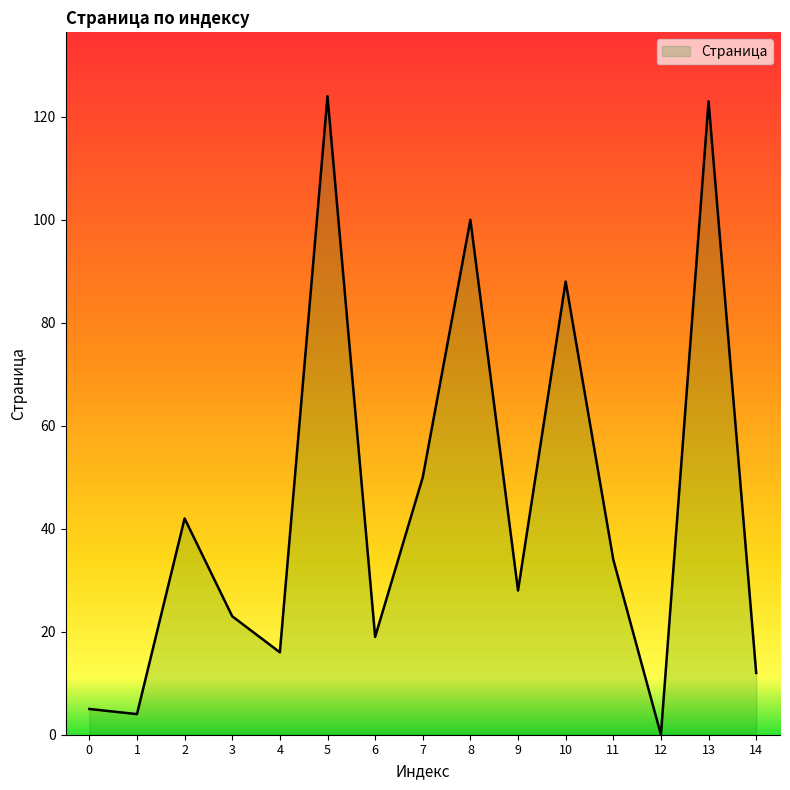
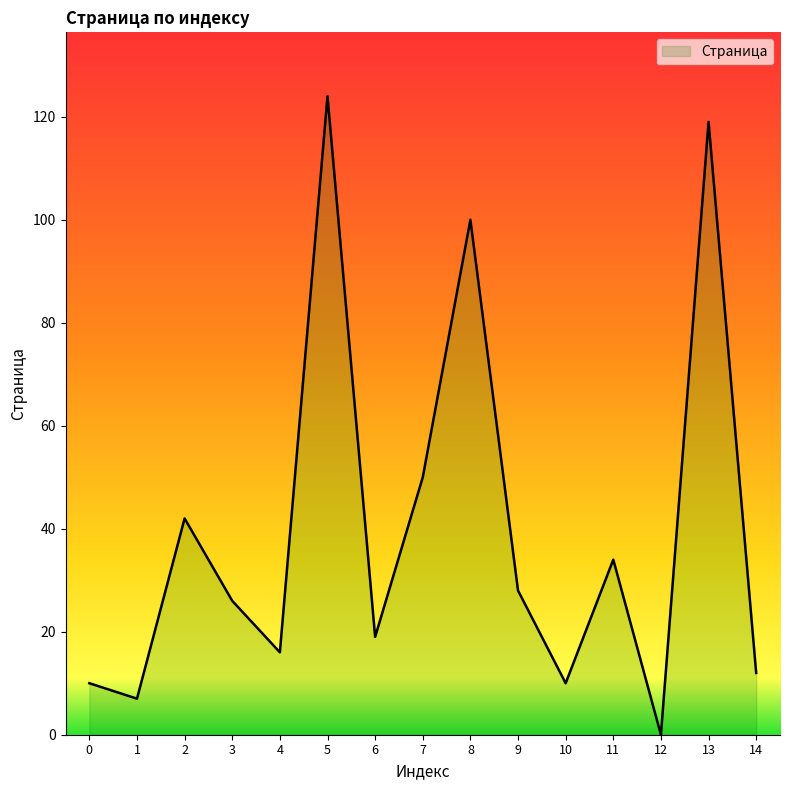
0: 5 -> 10
1: 4 -> 7
3: 23 -> 26
10: 88 -> 10
13: 123 -> 119
